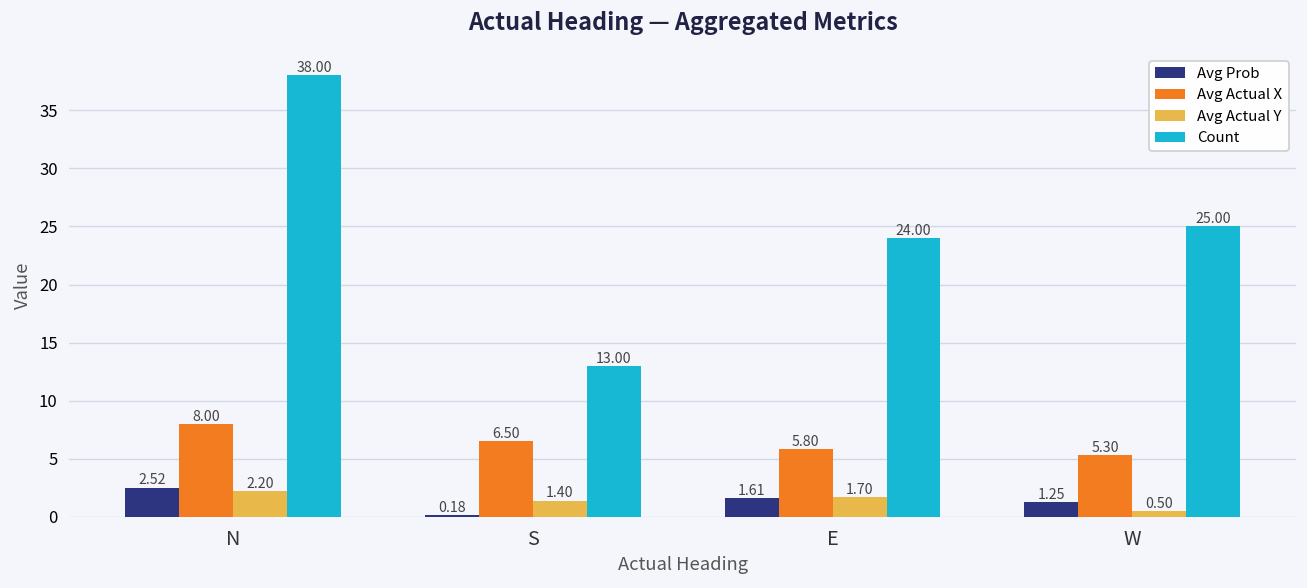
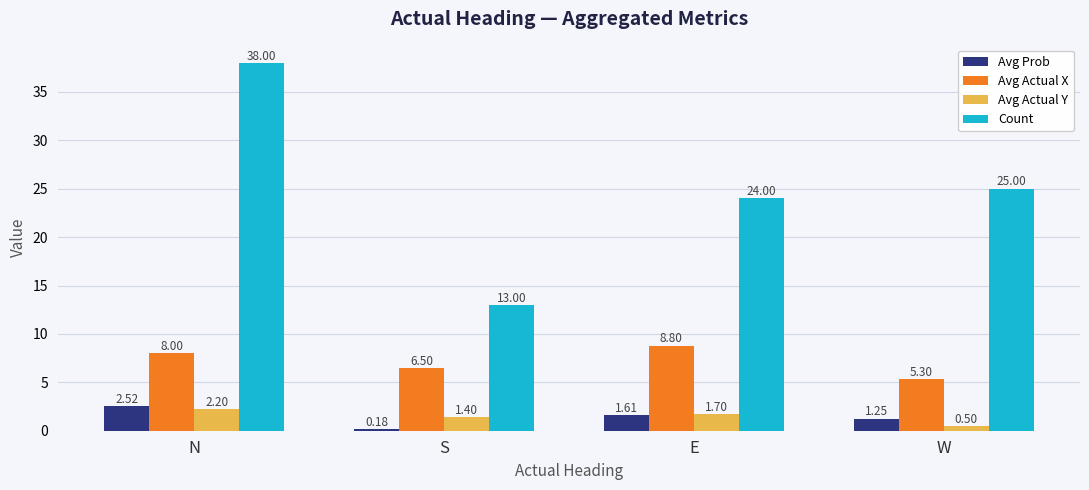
Avg Actual X, E: 5.80 -> 8.80
